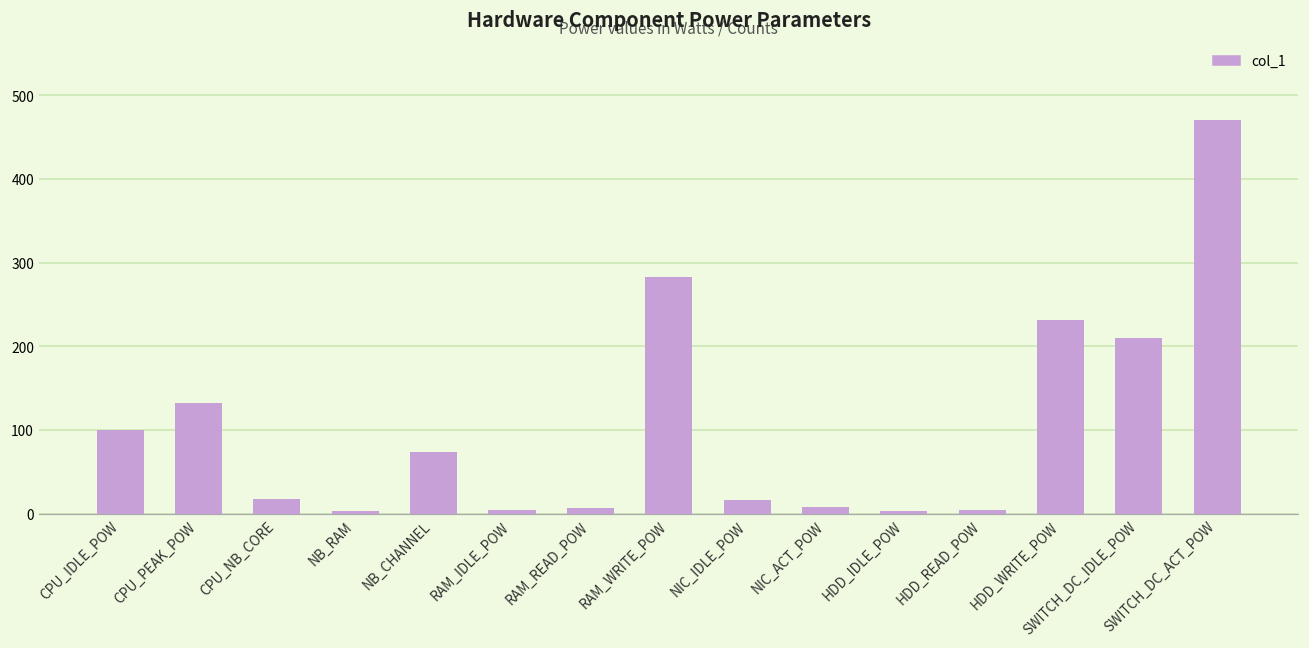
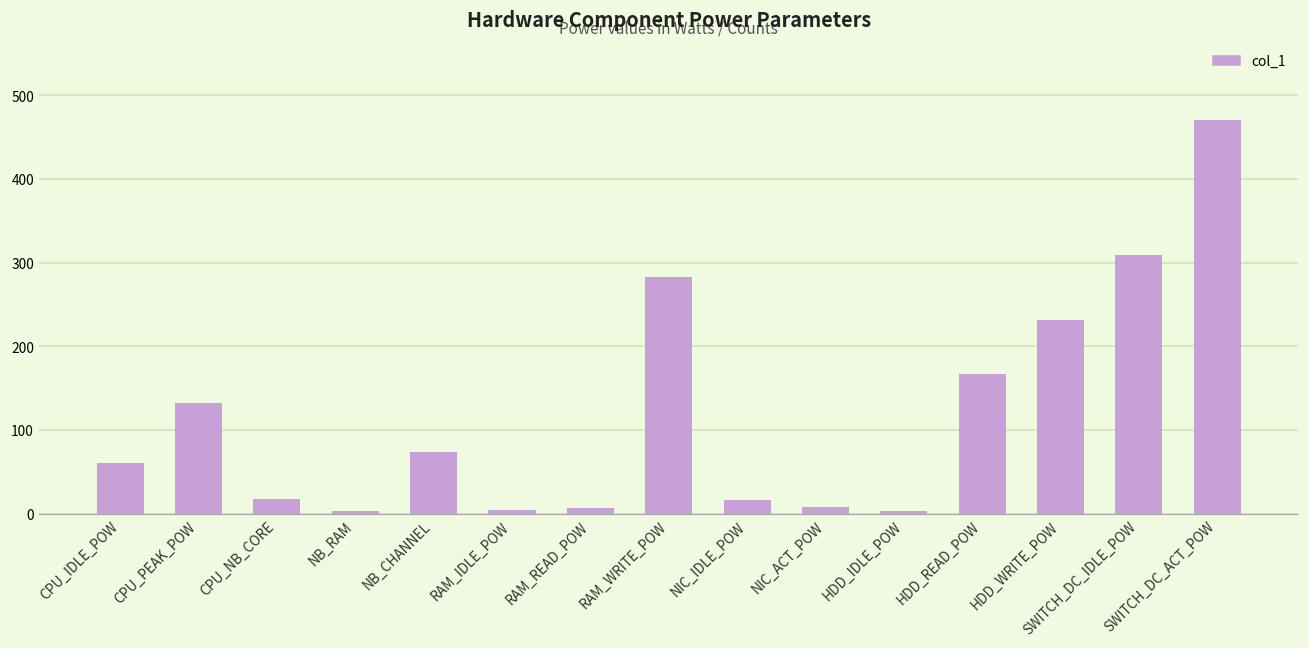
CPU_IDLE_POW: 100 -> 60
HDD_READ_POW: 0 -> 170
SWITCH_DC_IDLE_POW: 210 -> 310
